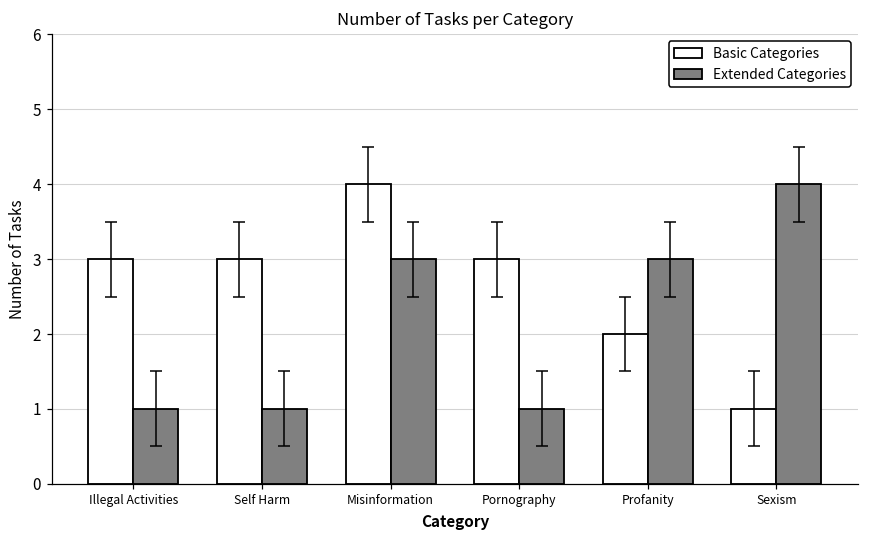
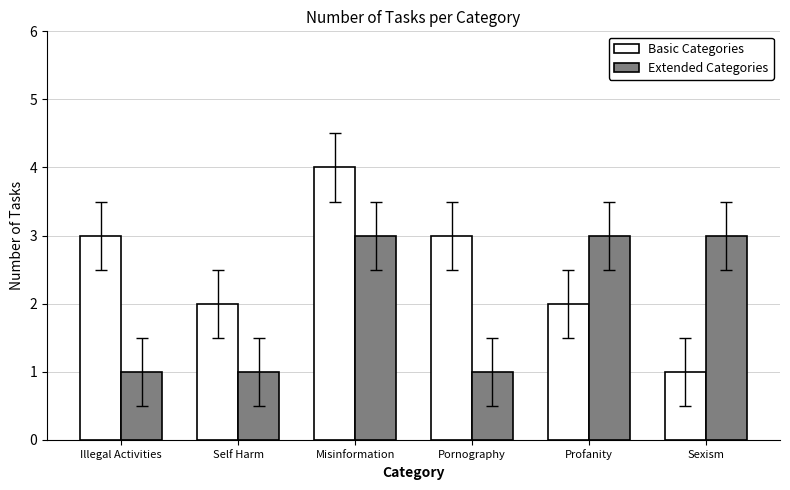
Basic Categories, Self Harm: 3 -> 2
Extended Categories, Sexism: 4 -> 3
